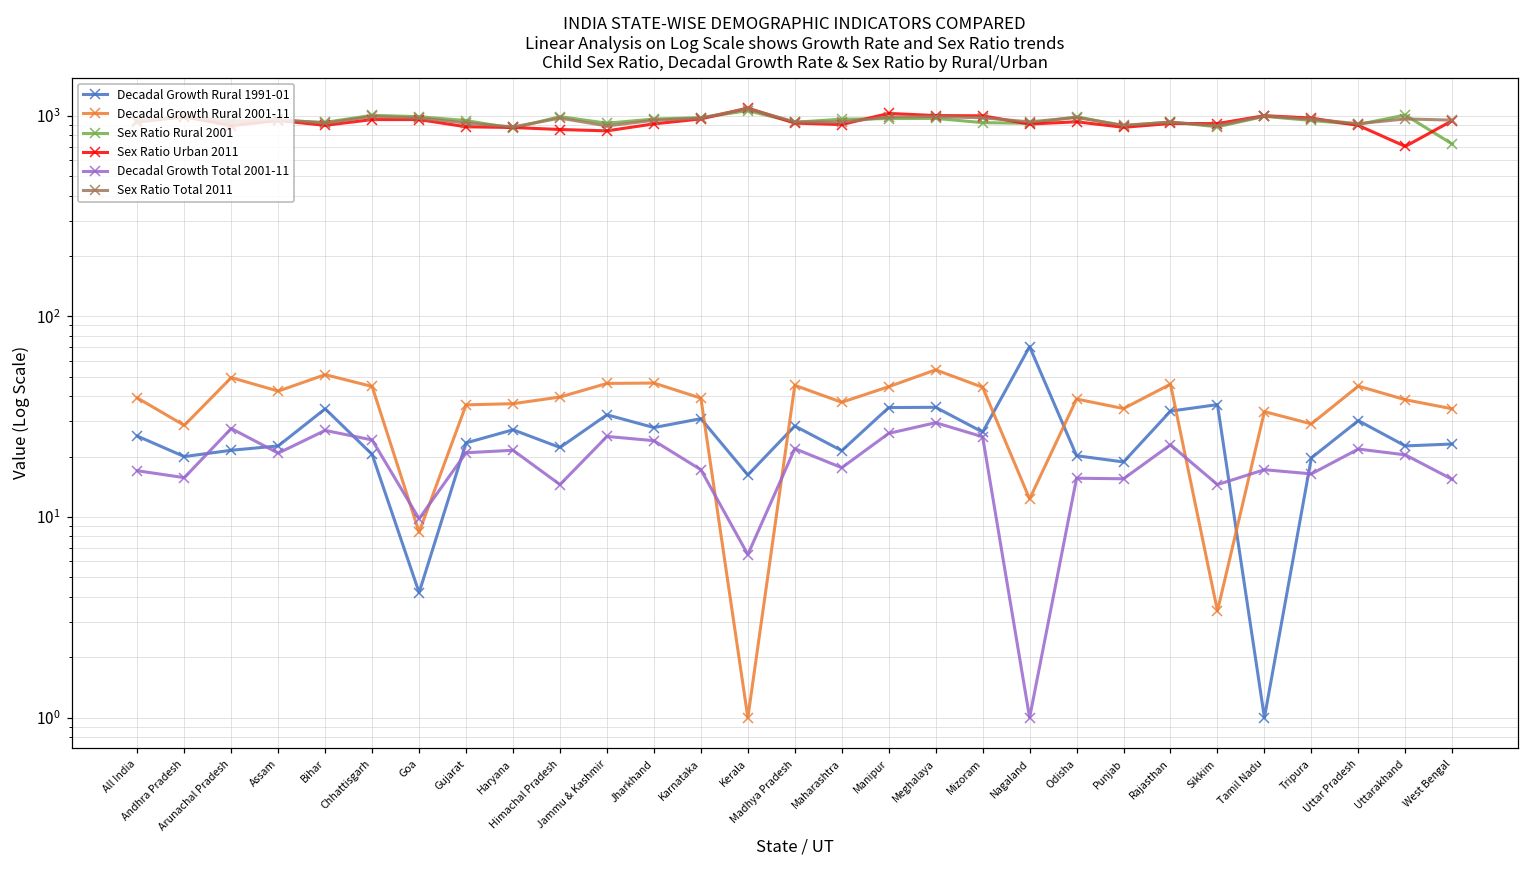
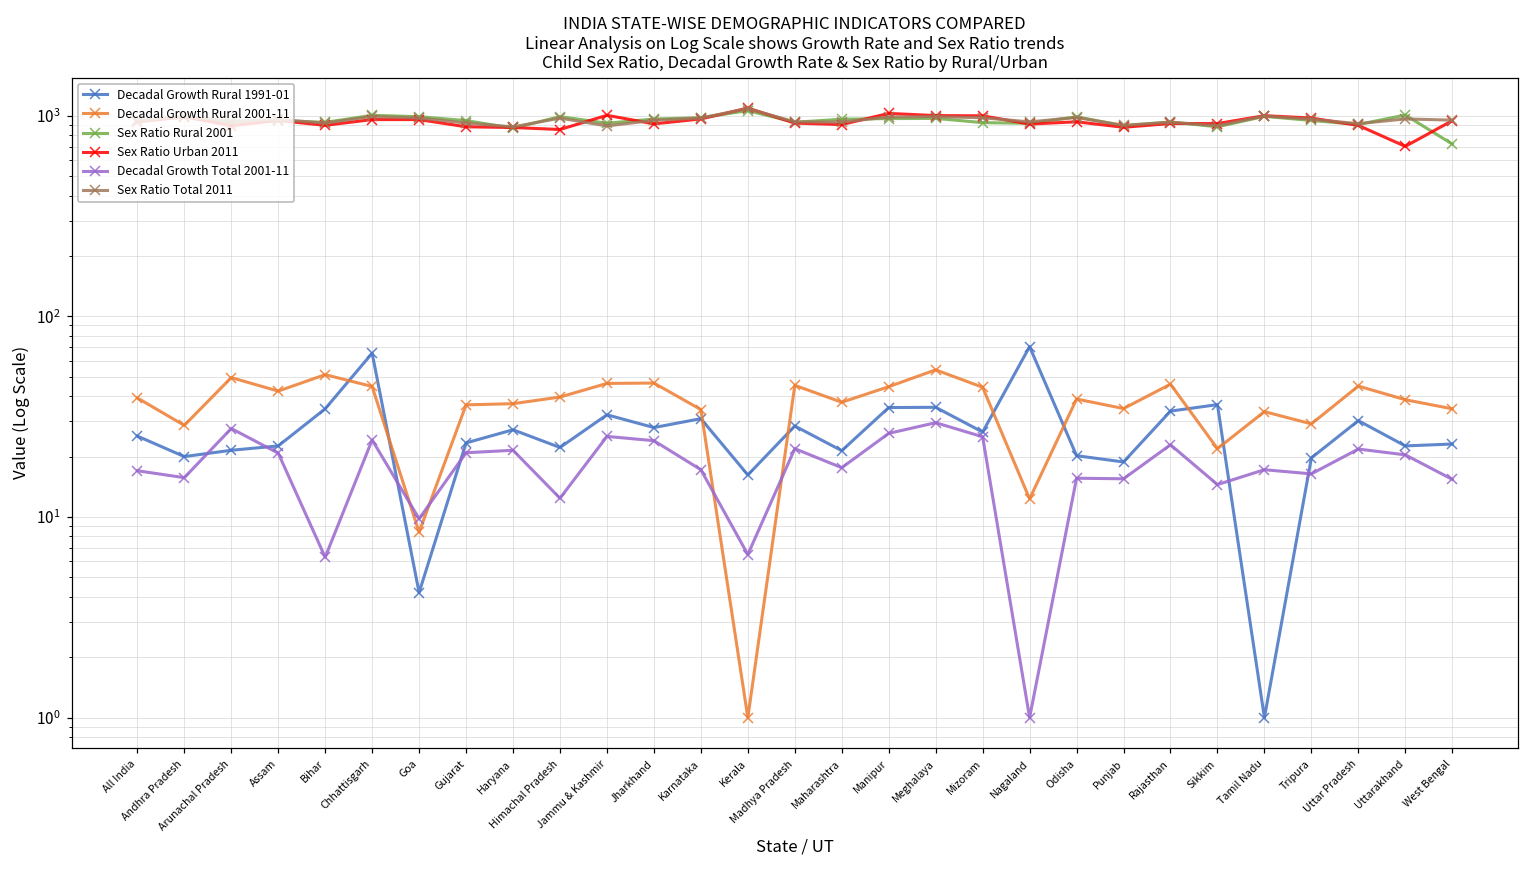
Decadal Growth Total 2001-11, Bihar: 27 -> 6.3
Decadal Growth Rural 1991-01, Chhattisgarh: 21 -> 66
Decadal Growth Total 2001-11, Himachal Pradesh: 15 -> 12
Sex Ratio Urban 2011, Jammu & Kashmir: 800 -> 1000
Decadal Growth Rural 2001-11, Karnataka: 39 -> 34
Decadal Growth Rural 2001-11, Sikkim: 3.4 -> 22
